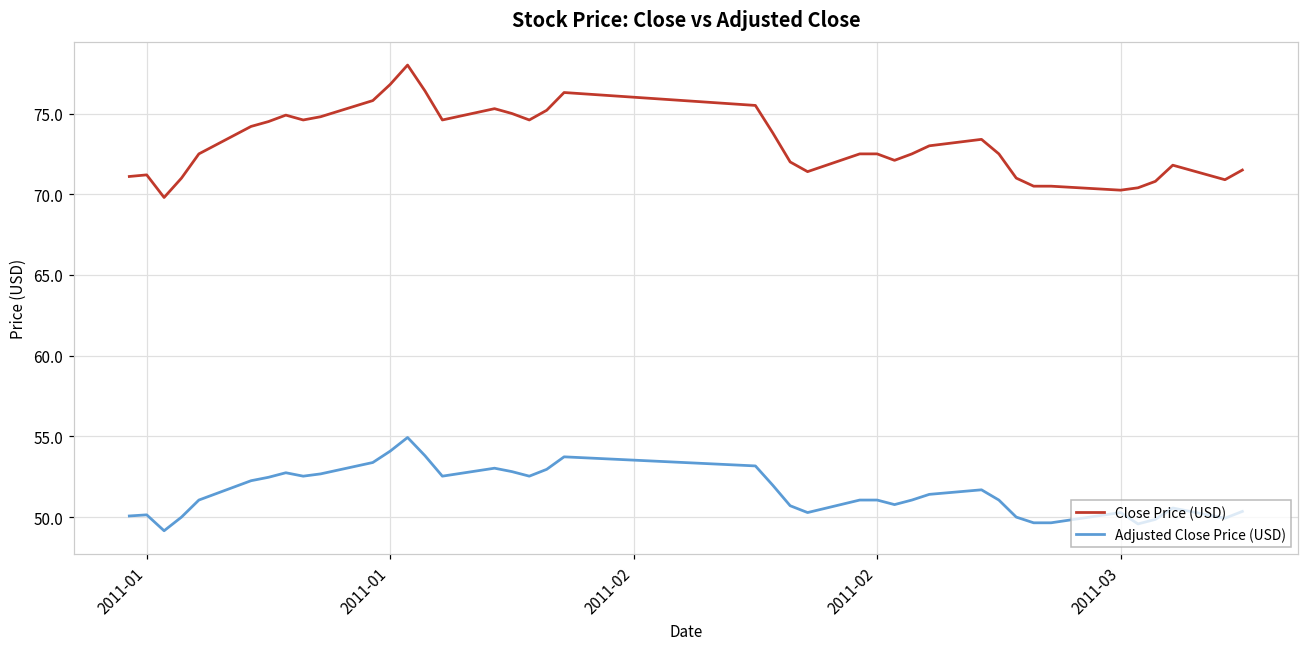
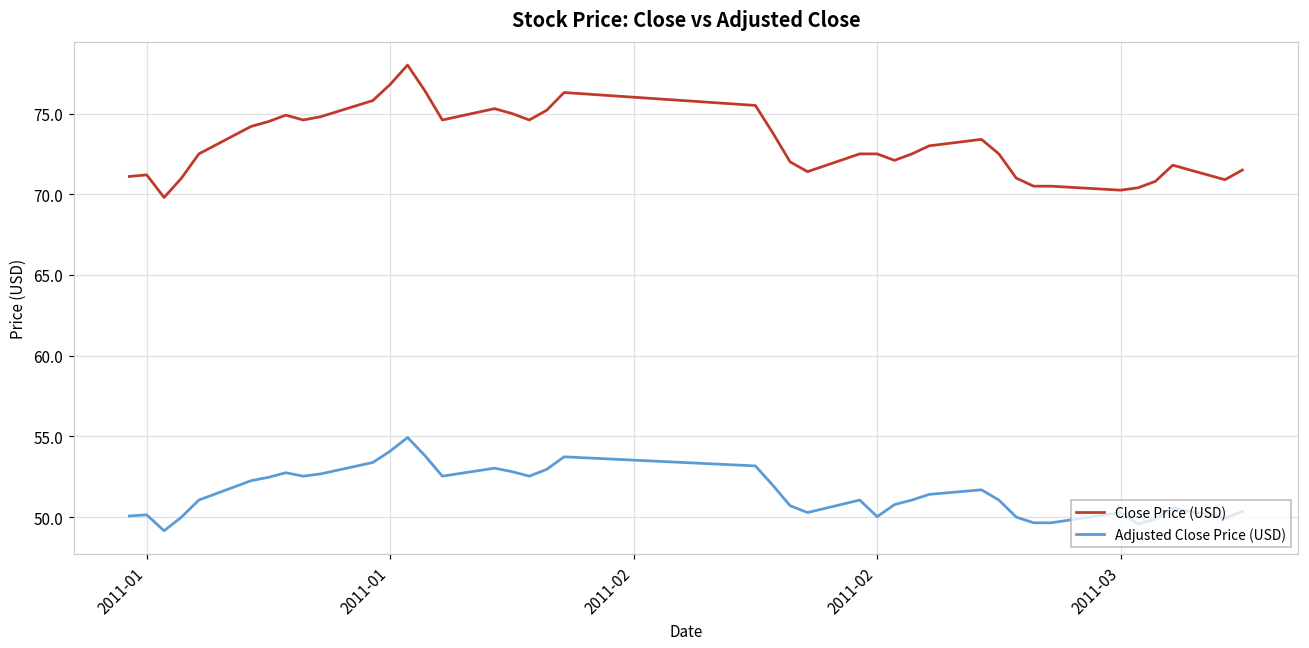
Adjusted Close Price (USD), 2011-02: 51.1 -> 50.0
